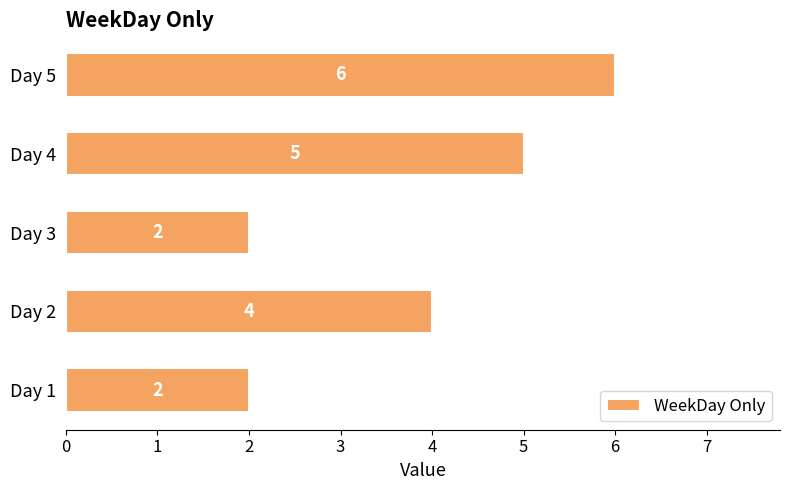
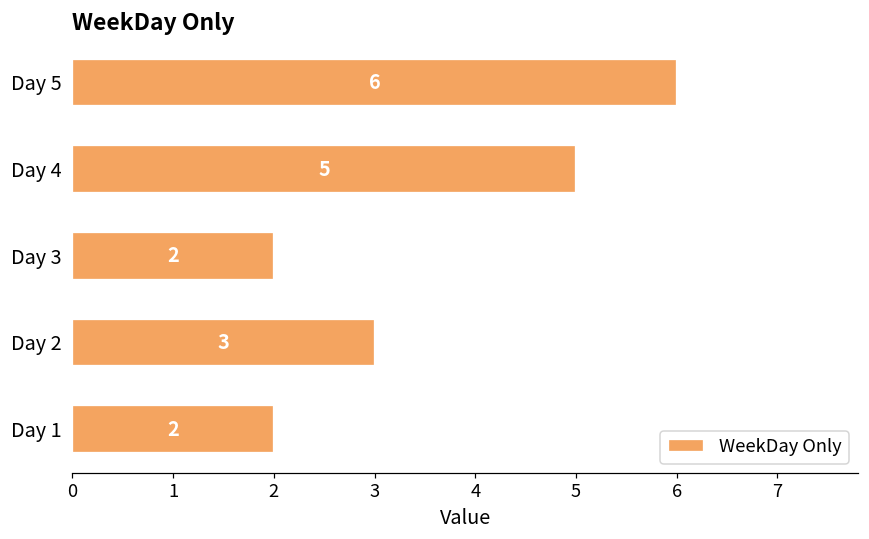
Day 2: 4 -> 3
